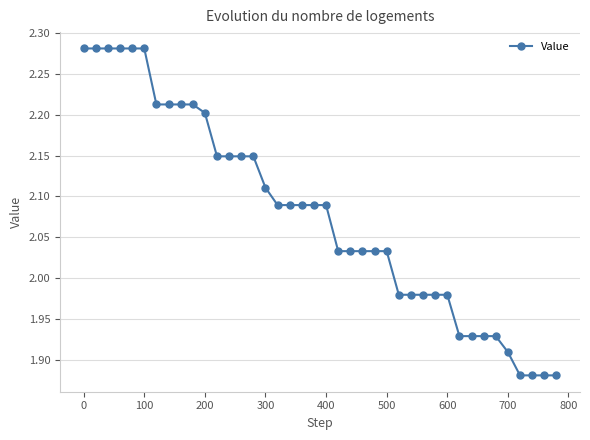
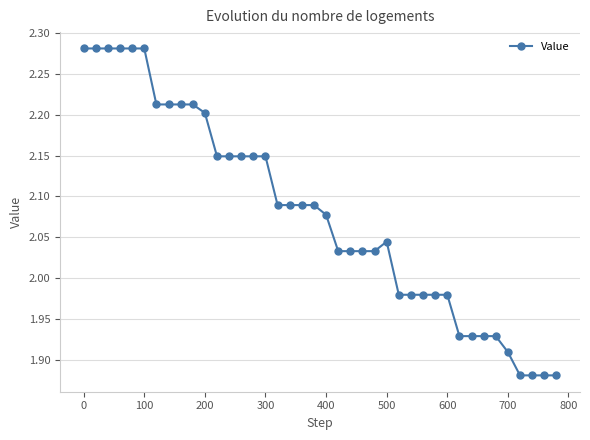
300: 2.11 -> 2.15
400: 2.09 -> 2.08
500: 2.03 -> 2.04
